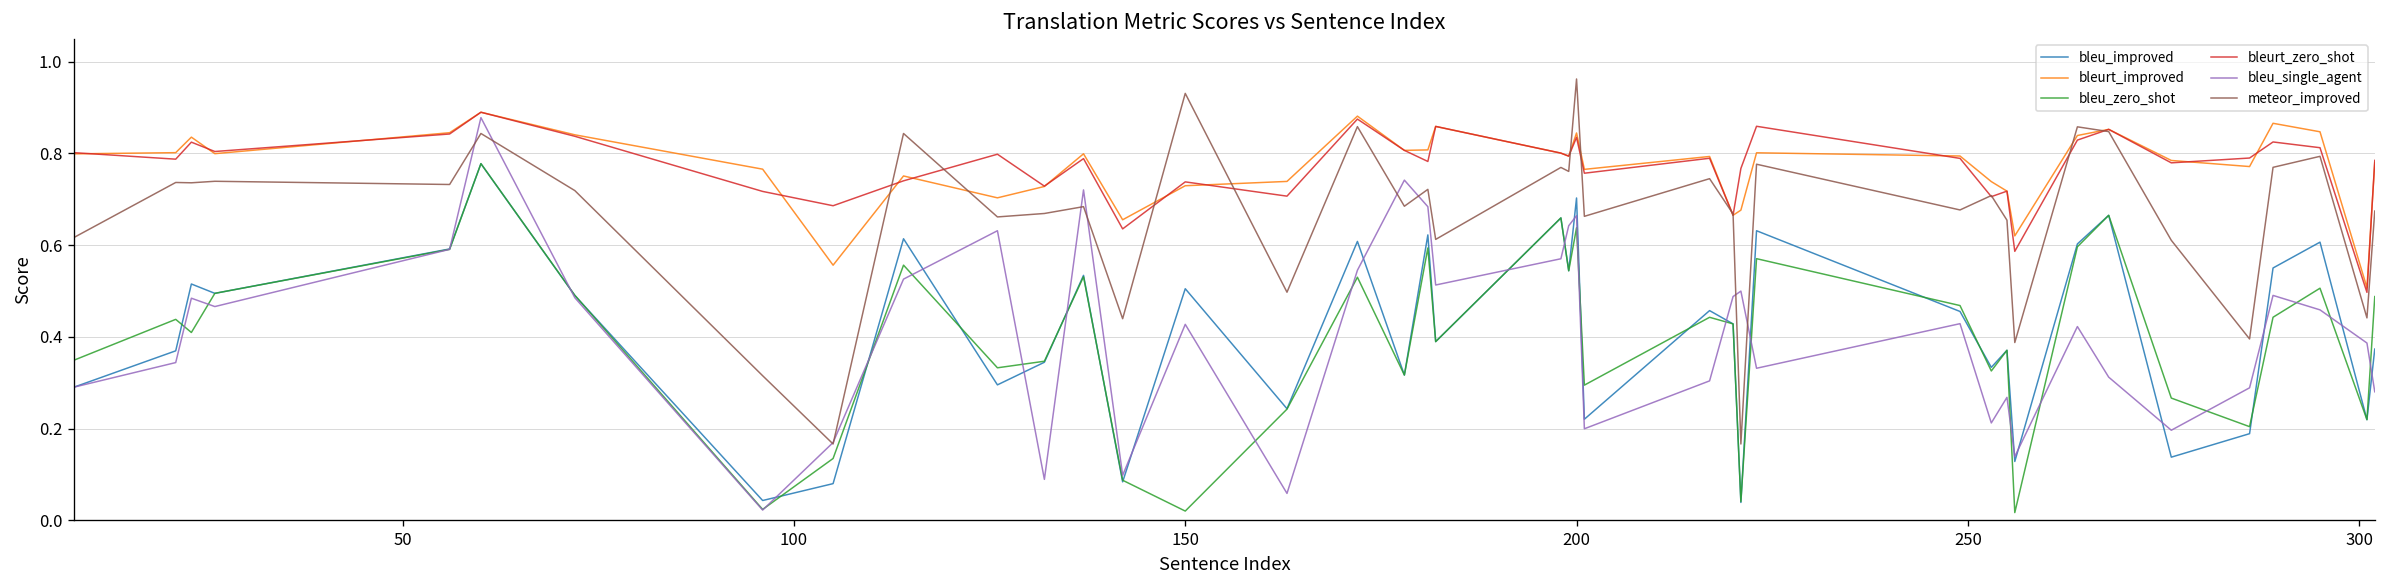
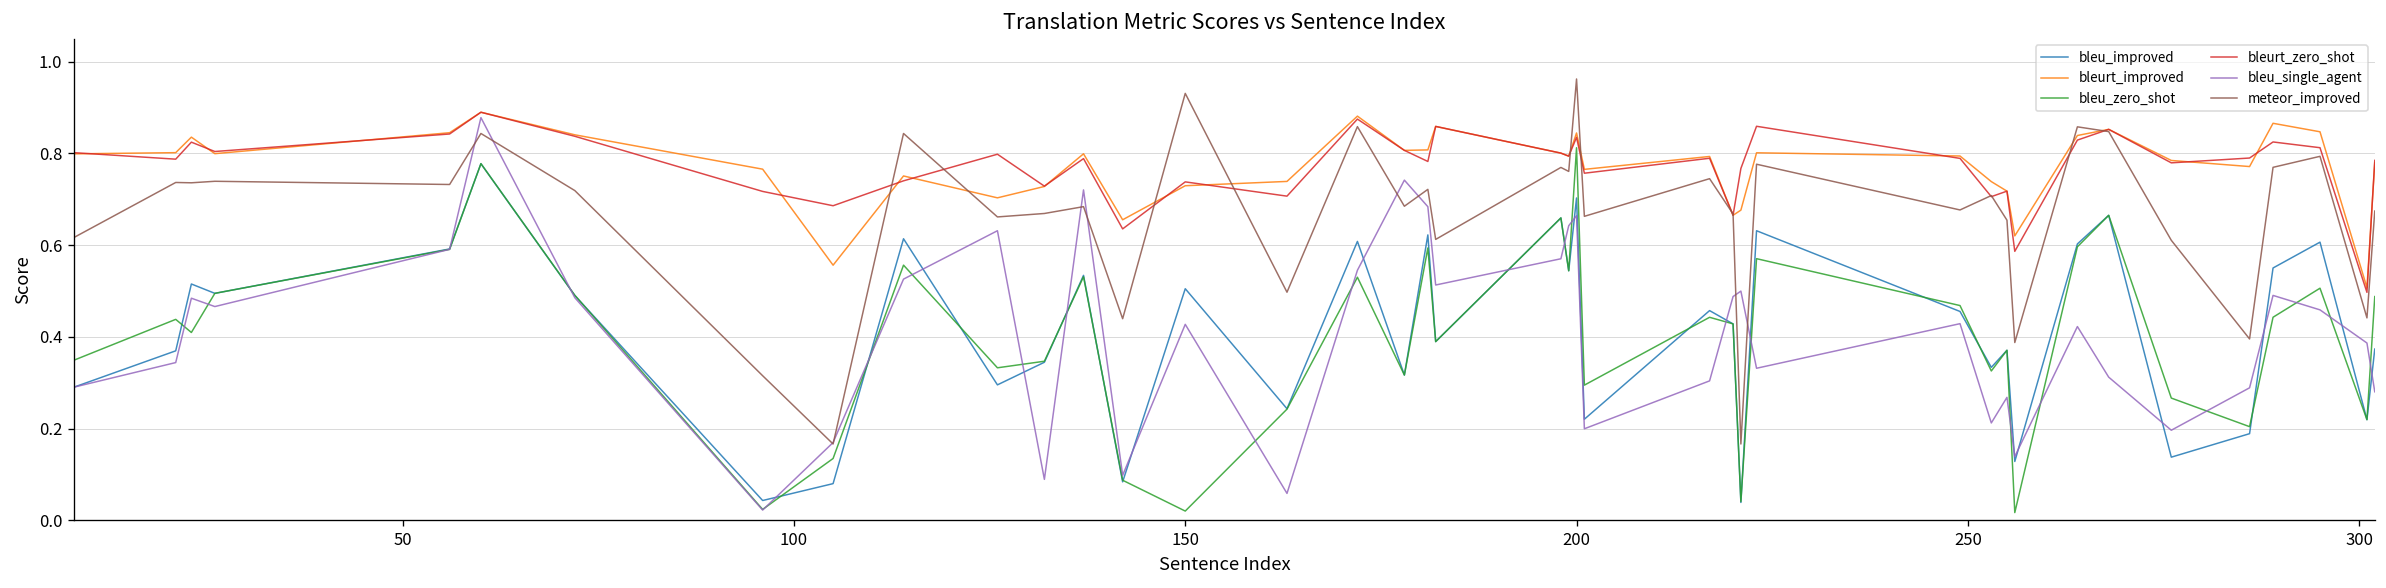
bleu_zero_shot, 200: 0.64 -> 0.81
